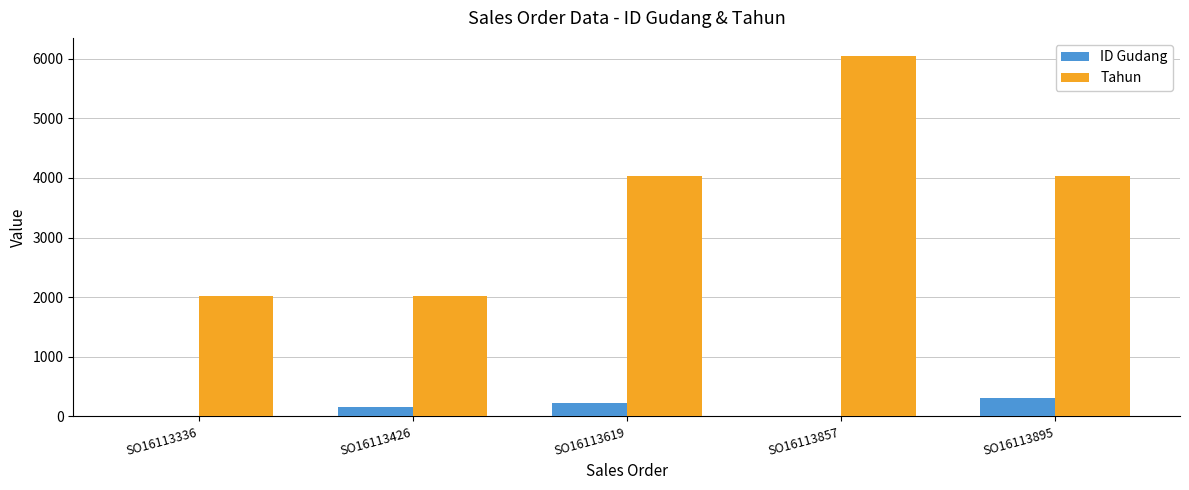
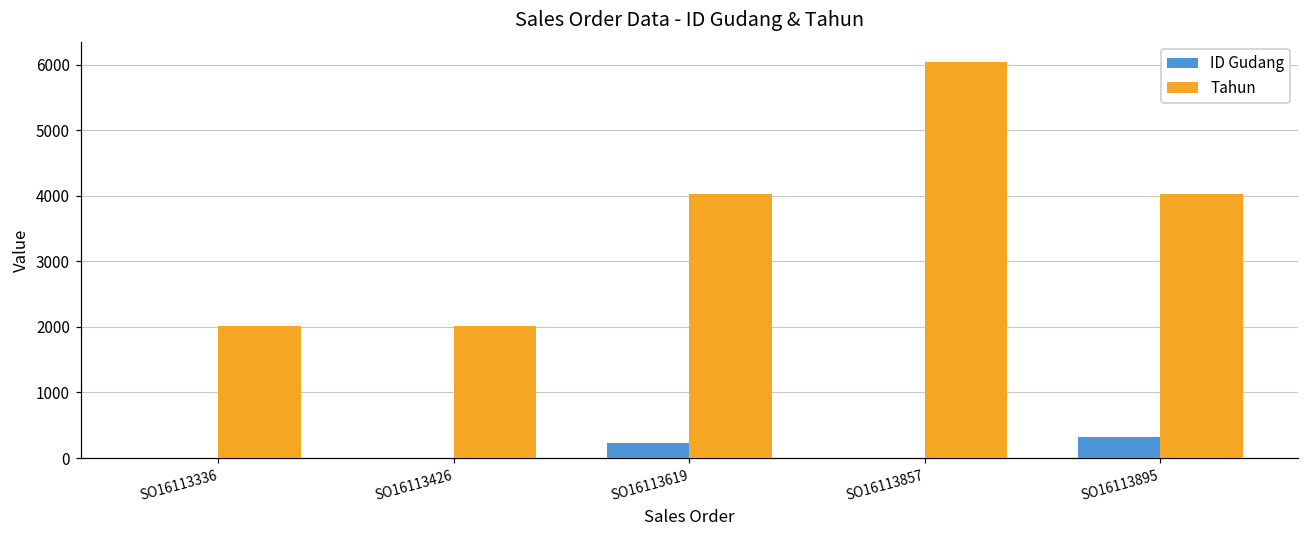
ID Gudang, SO16113426: 200 -> 0
